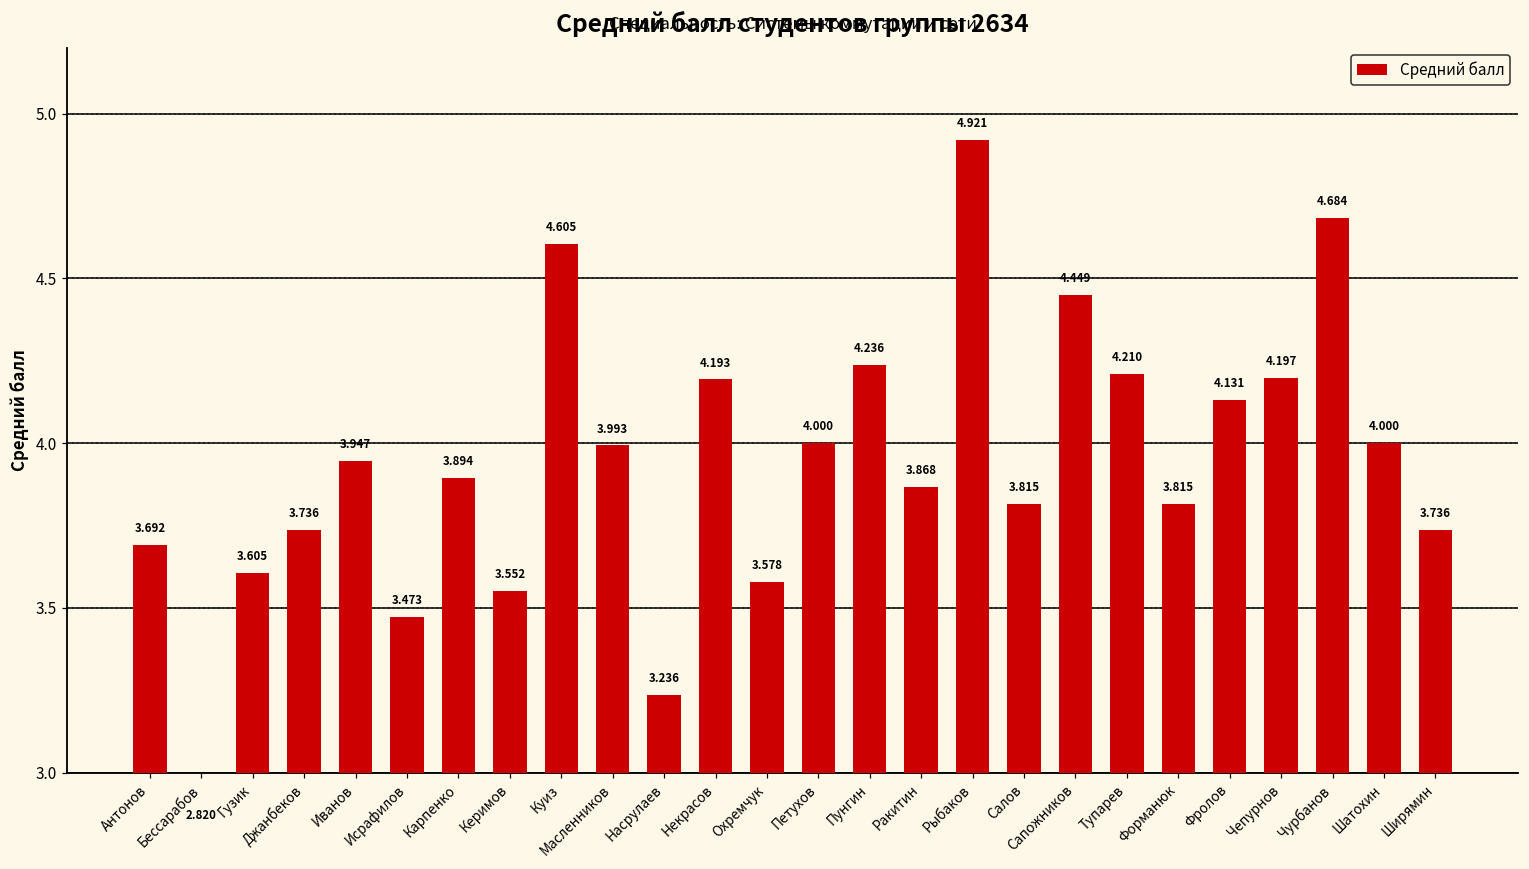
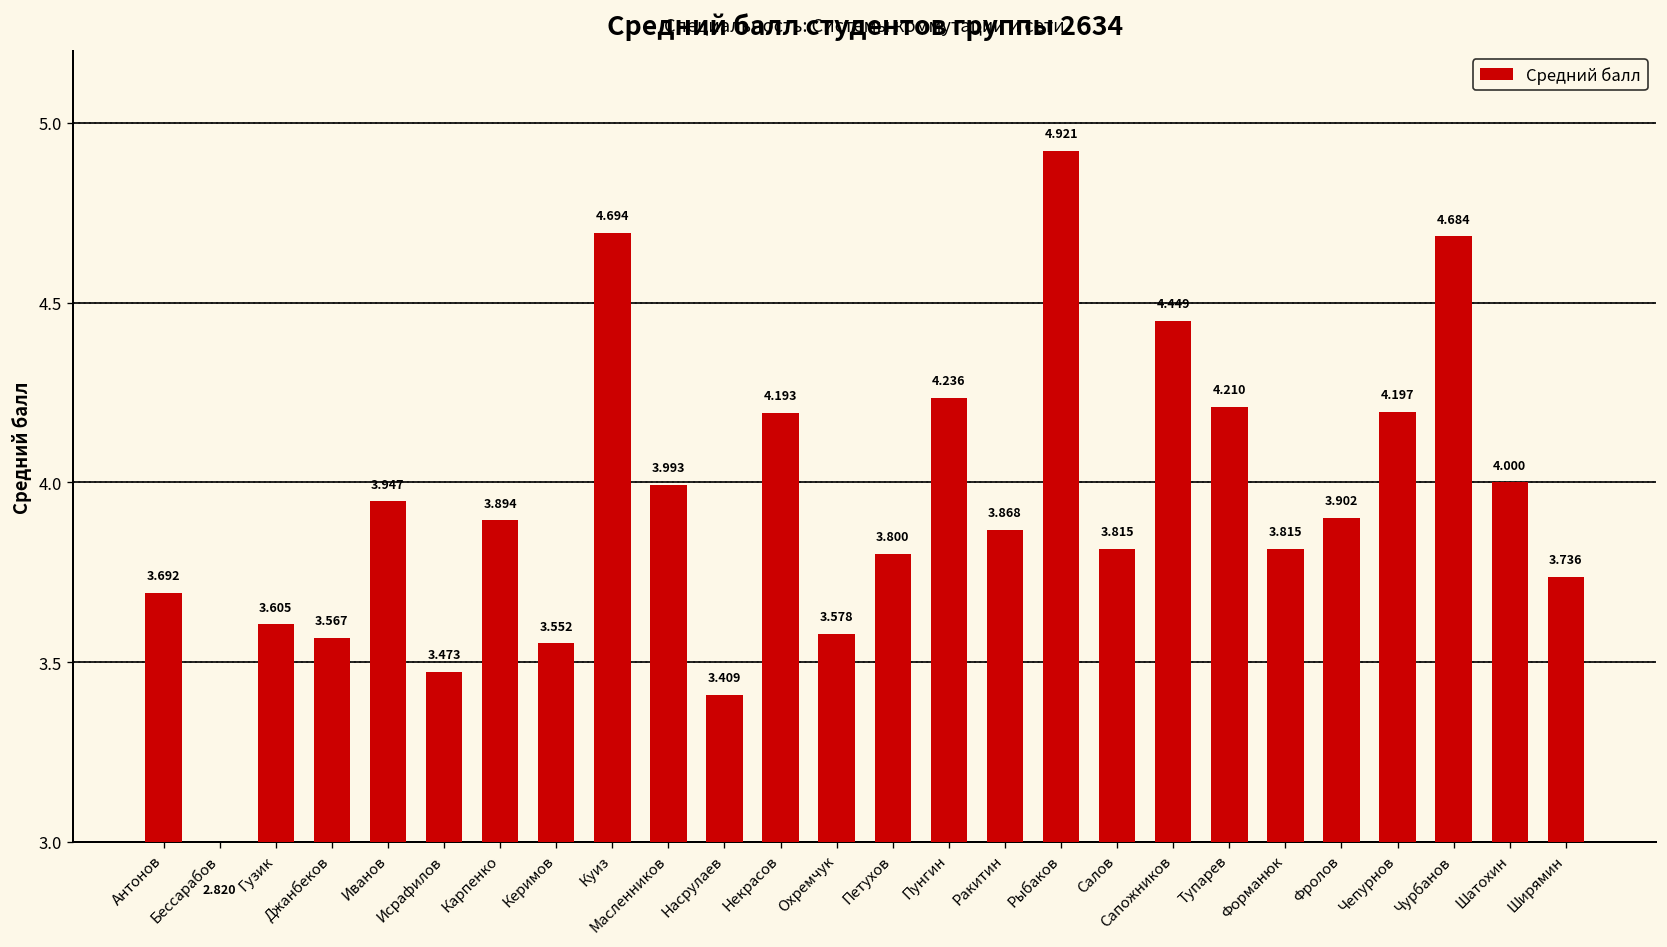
Джанбеков: 3.736 -> 3.567
Куиз: 4.605 -> 4.694
Насрулаев: 3.236 -> 3.409
Петухов: 4.000 -> 3.800
Фролов: 4.131 -> 3.902
